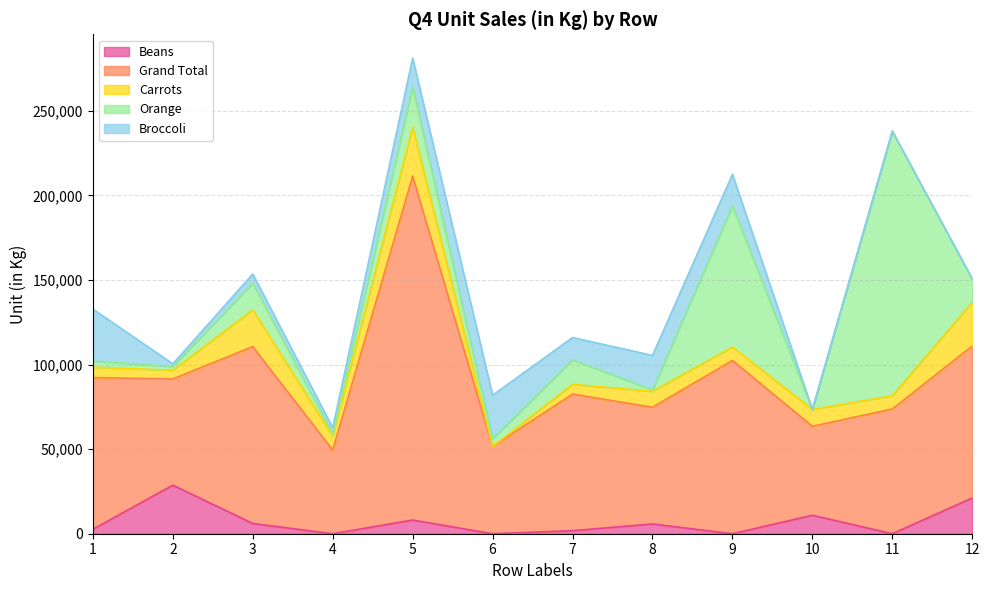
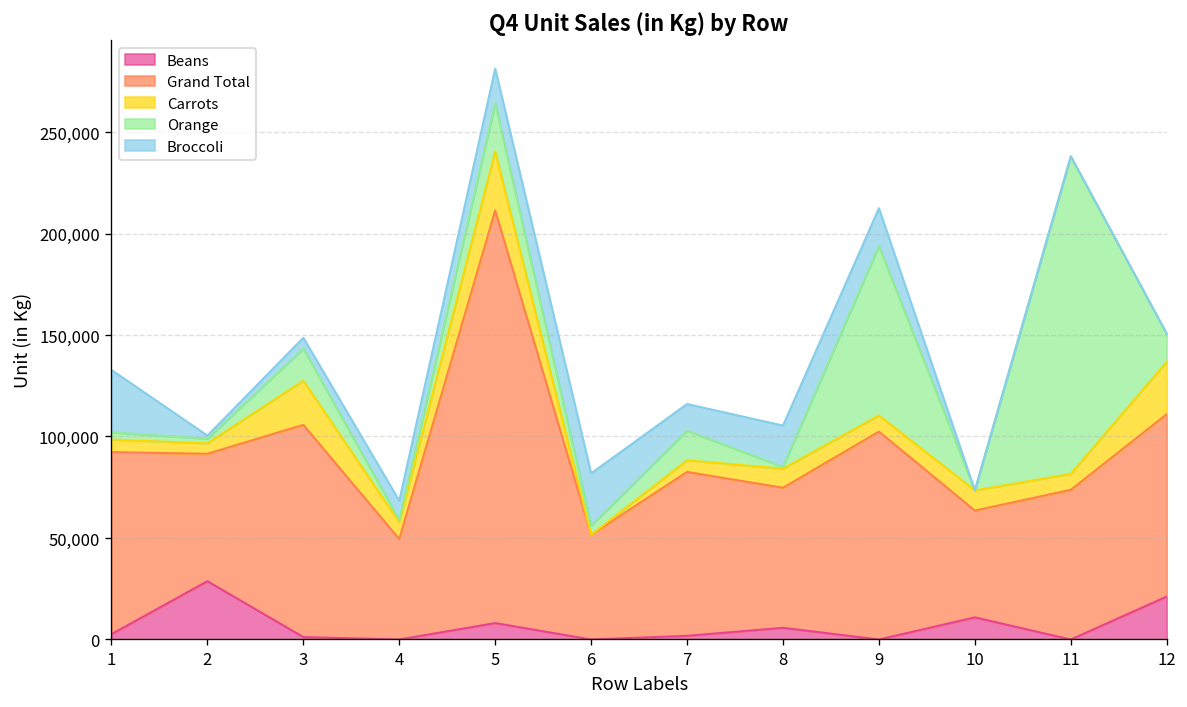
Beans, 3: 6,000 -> 1,000
Broccoli, 4: 4,000 -> 10,000
